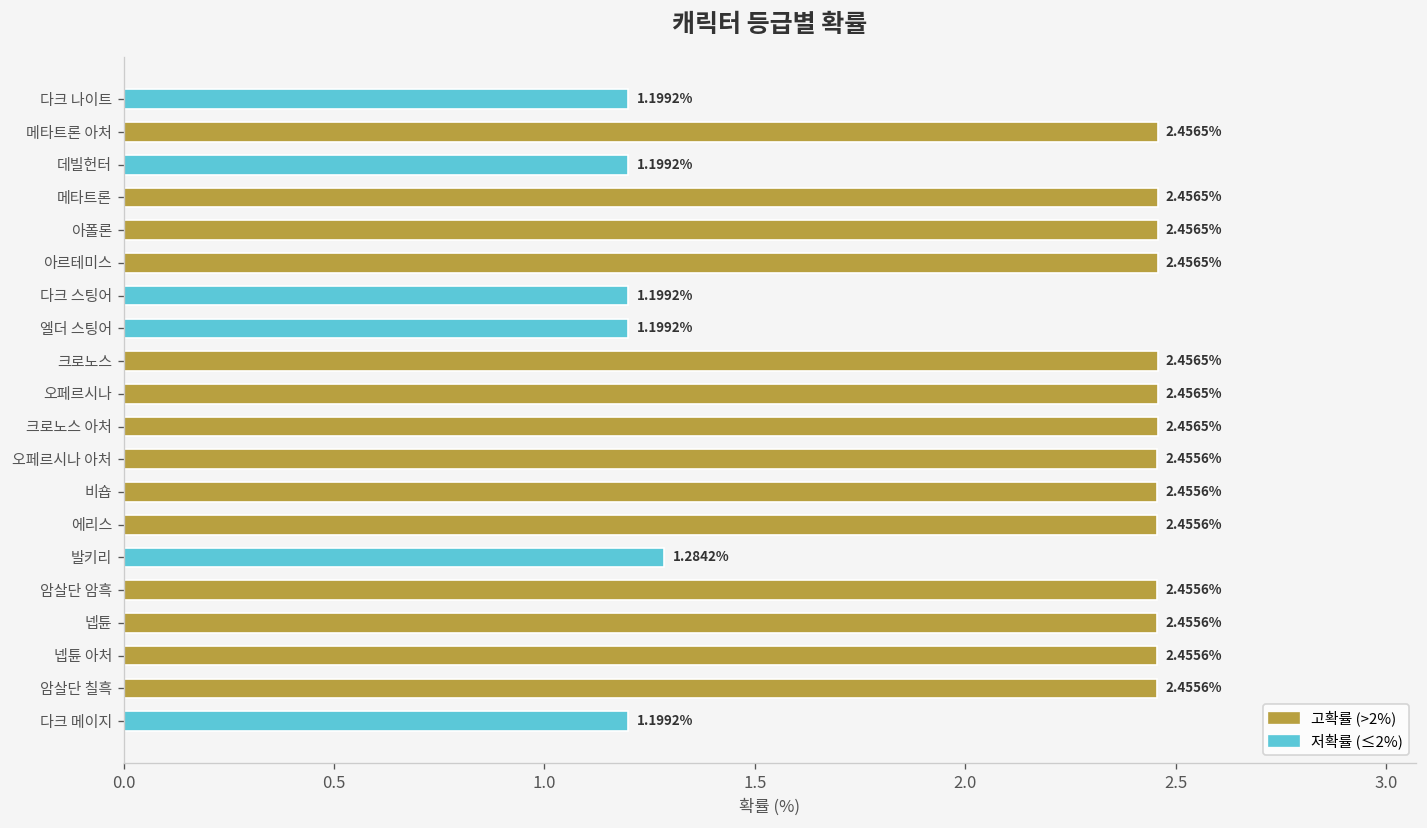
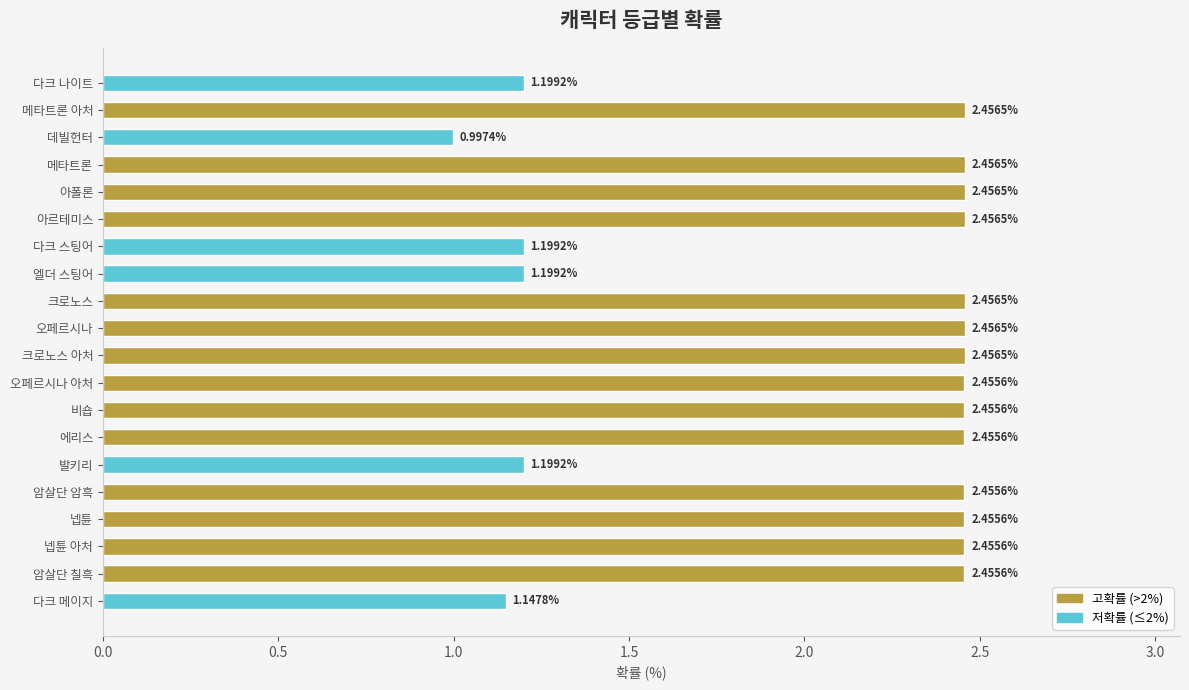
데빌헌터: 1.1992% -> 0.9974%
발키리: 1.2842% -> 1.1992%
다크 메이지: 1.1992% -> 1.1478%
